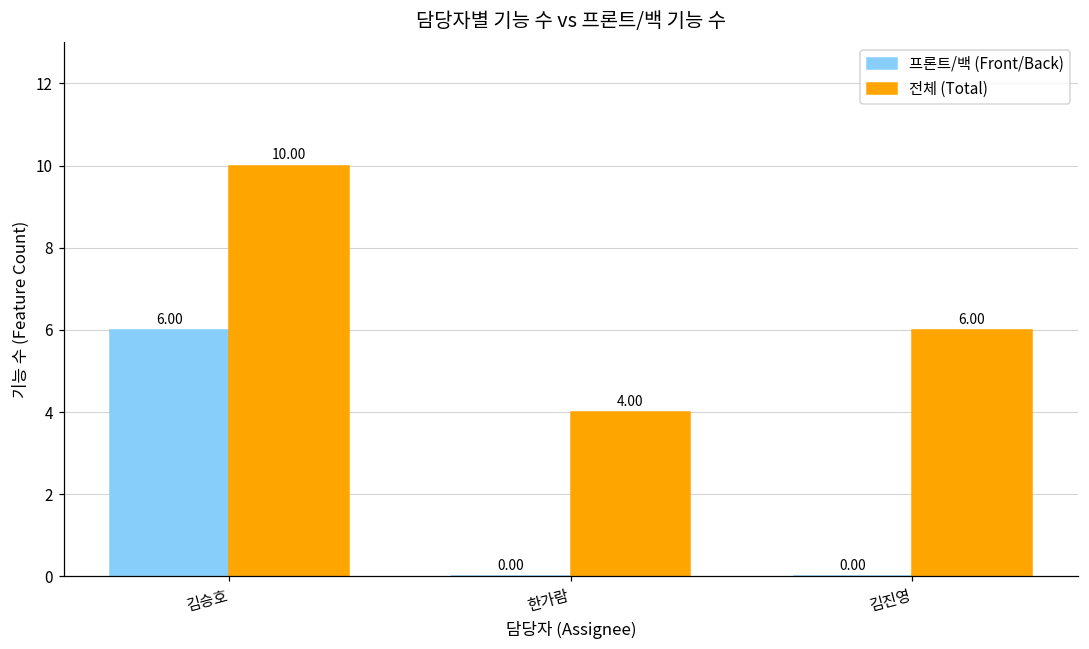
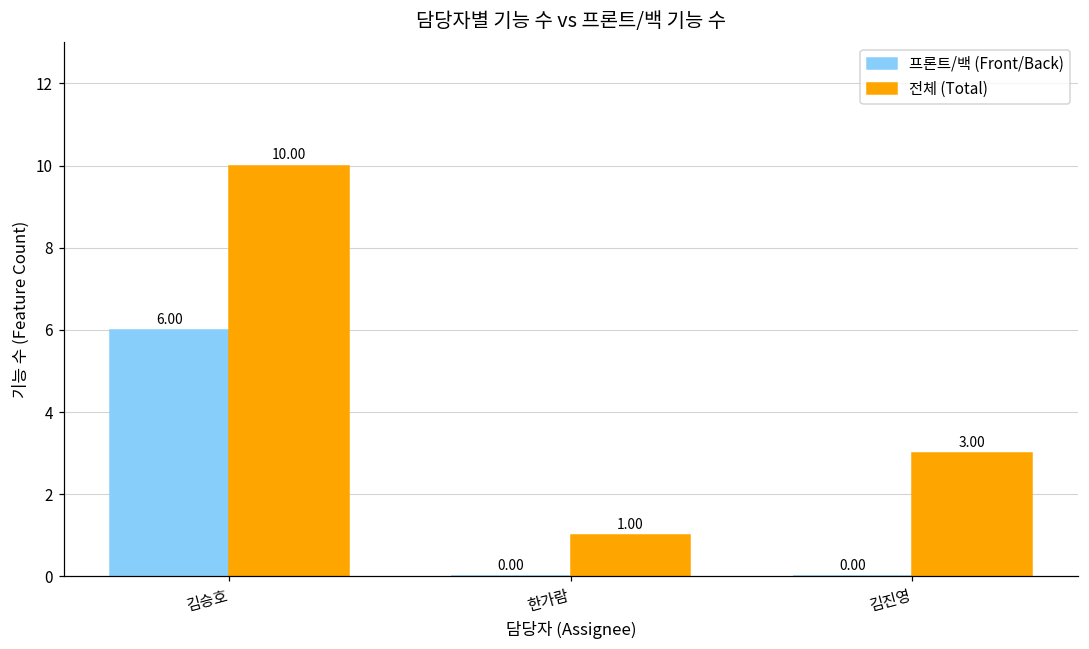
전체 (Total), 한가람: 4.00 -> 1.00
전체 (Total), 김진영: 6.00 -> 3.00
